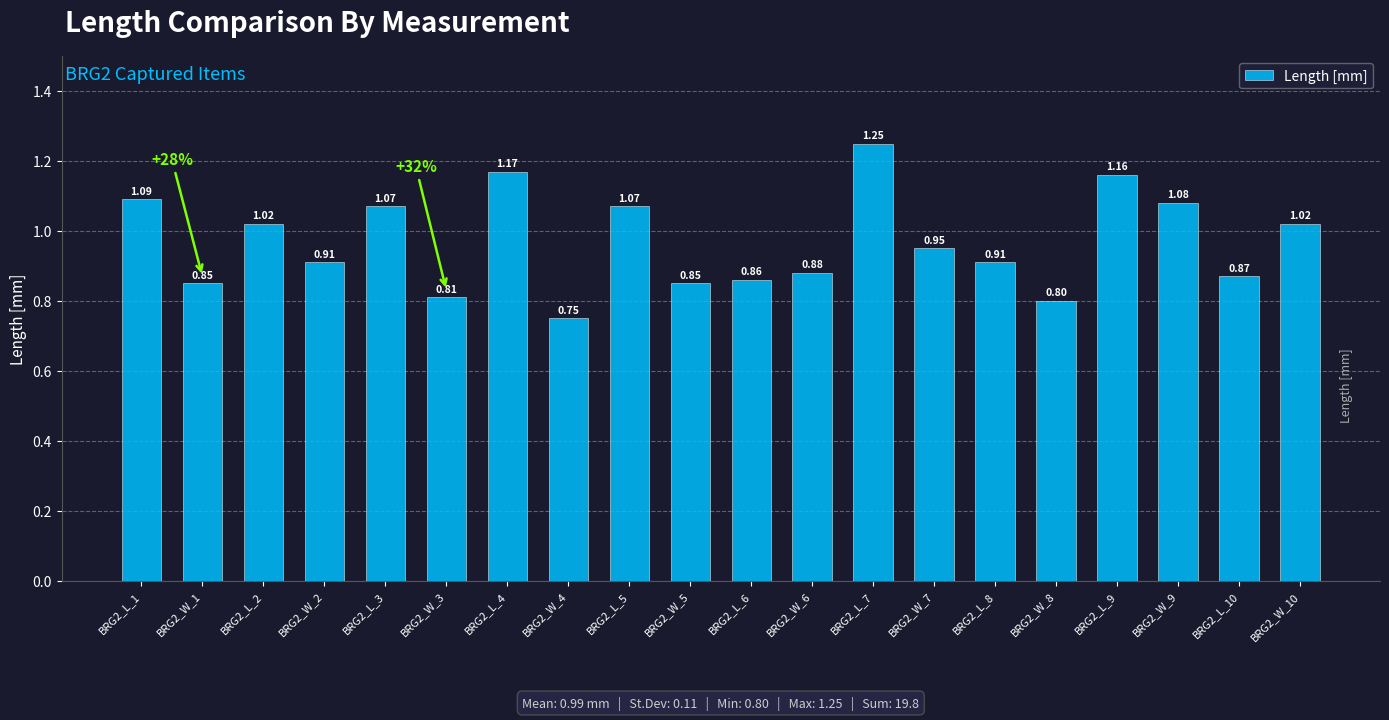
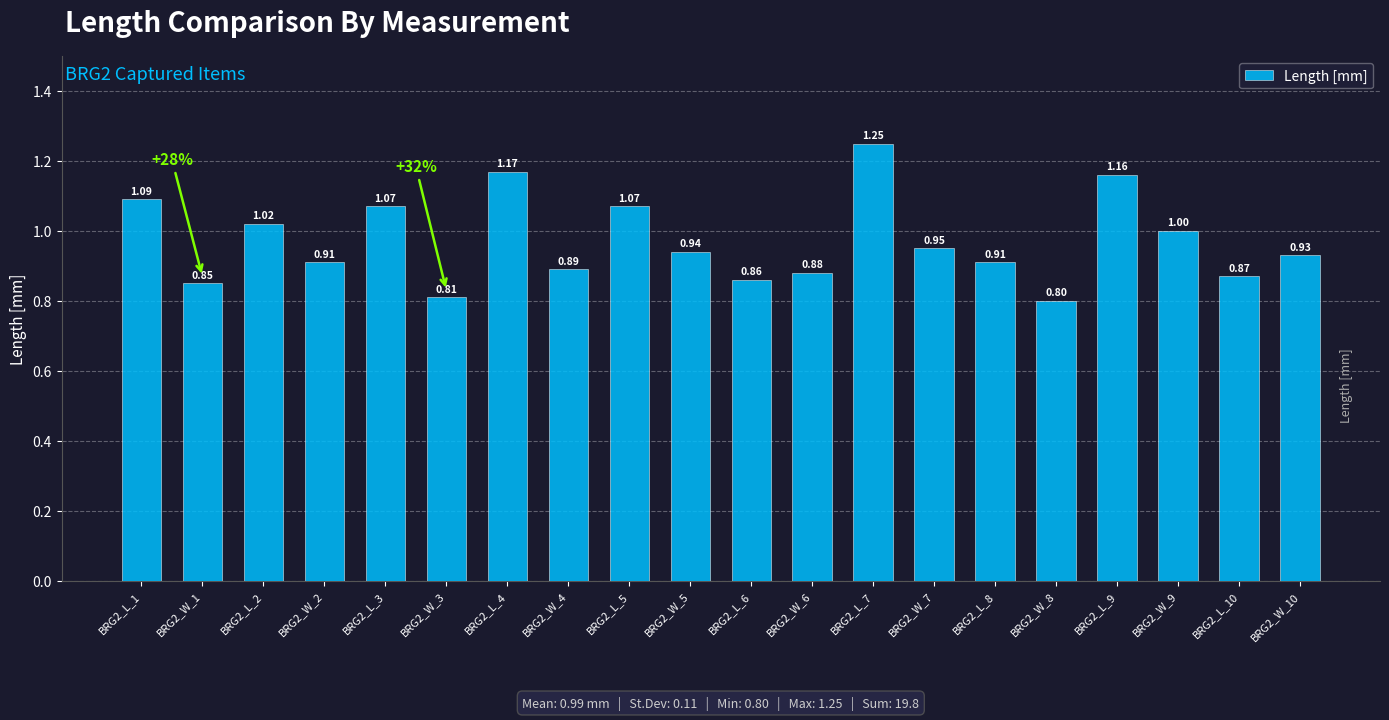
BRG2_W_4: 0.75 -> 0.89
BRG2_W_5: 0.85 -> 0.94
BRG2_W_9: 1.08 -> 1.00
BRG2_W_10: 1.02 -> 0.93
